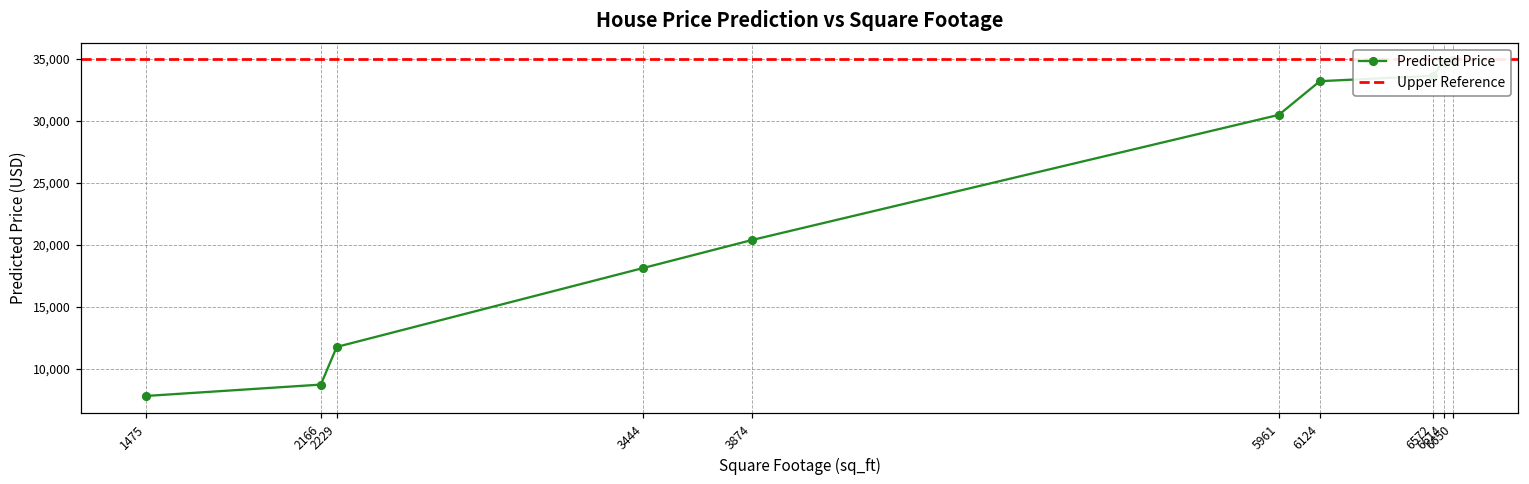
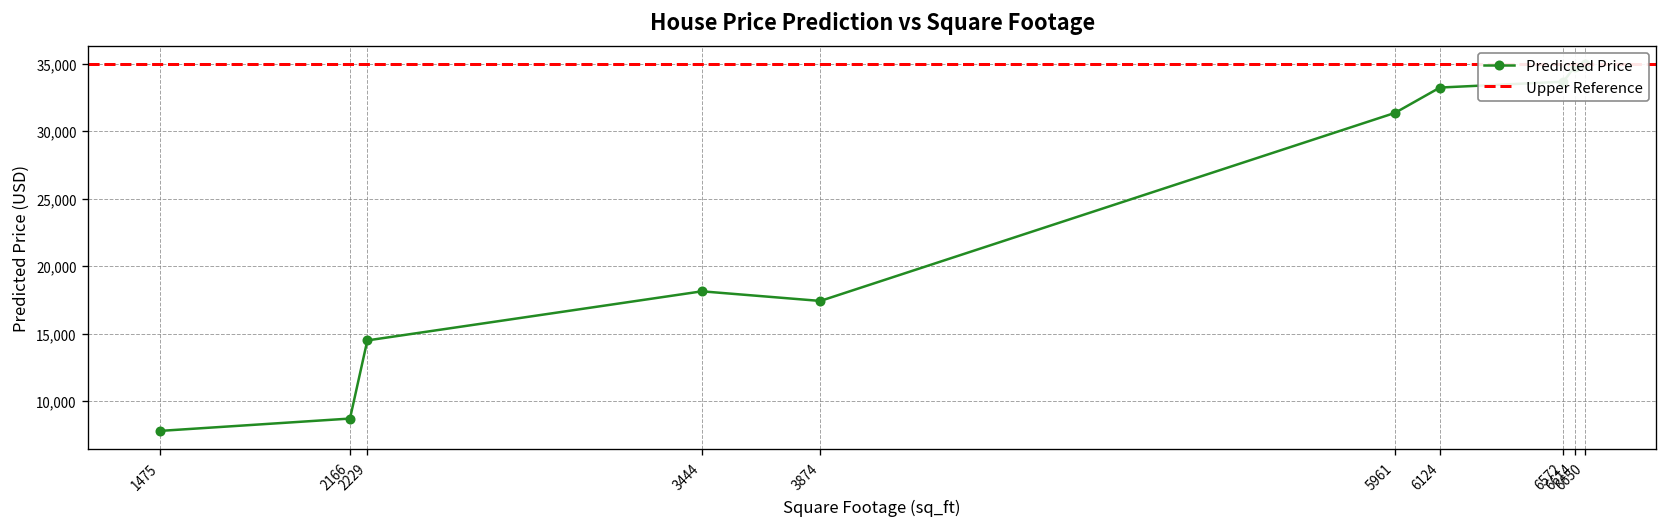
2229: 11,800 -> 14,500
3874: 20,400 -> 17,400
5961: 30,500 -> 31,300
